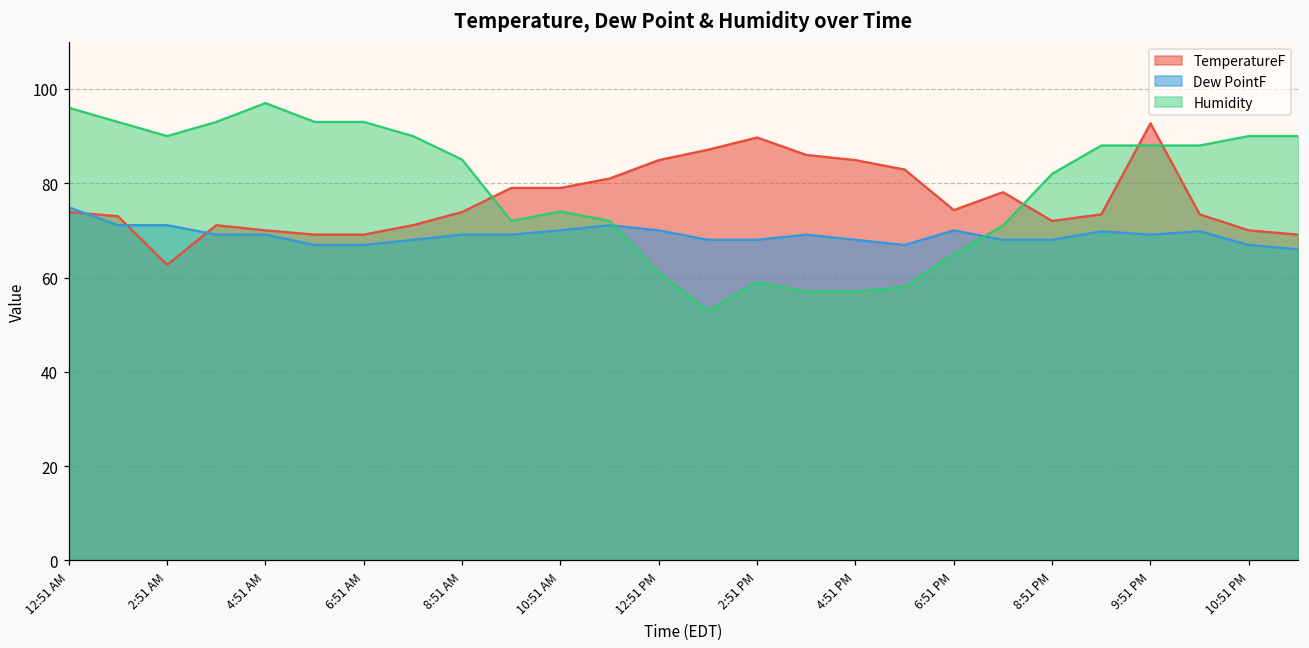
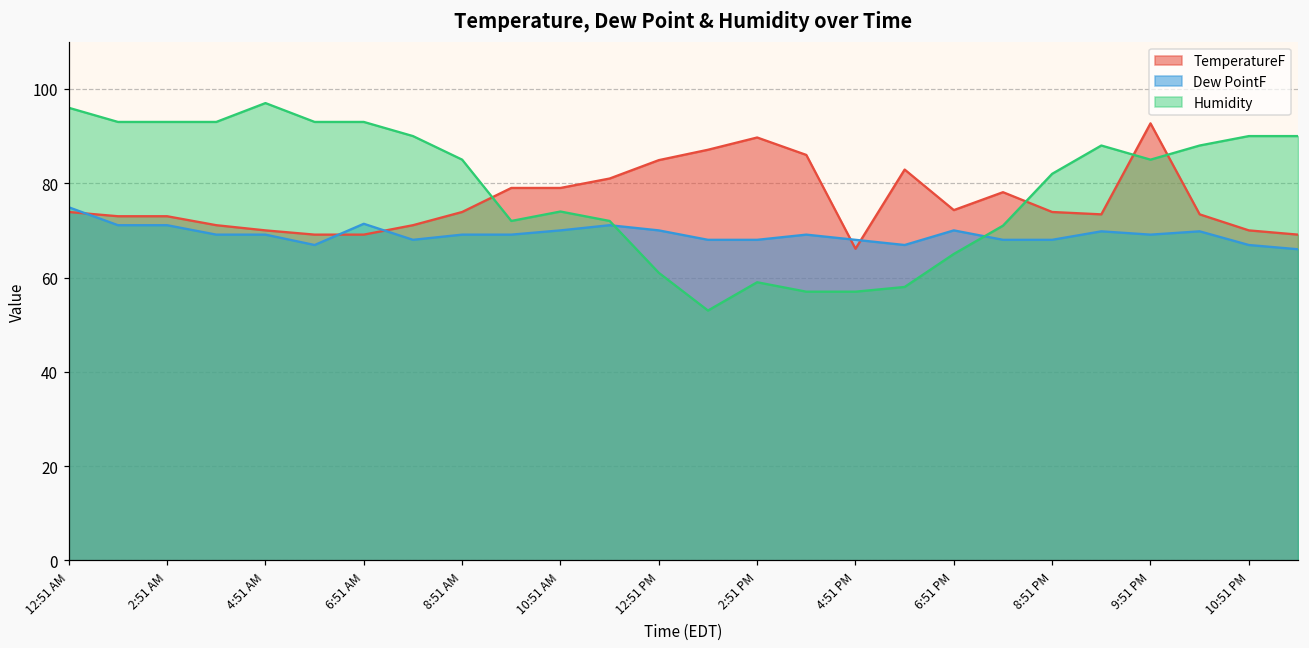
TemperatureF, 2:51 AM: 63 -> 73
Humidity, 2:51 AM: 90 -> 93
Dew PointF, 6:51 AM: 67 -> 71
TemperatureF, 4:51 PM: 85 -> 66
TemperatureF, 8:51 PM: 72 -> 74
Humidity, 9:51 PM: 88 -> 85
